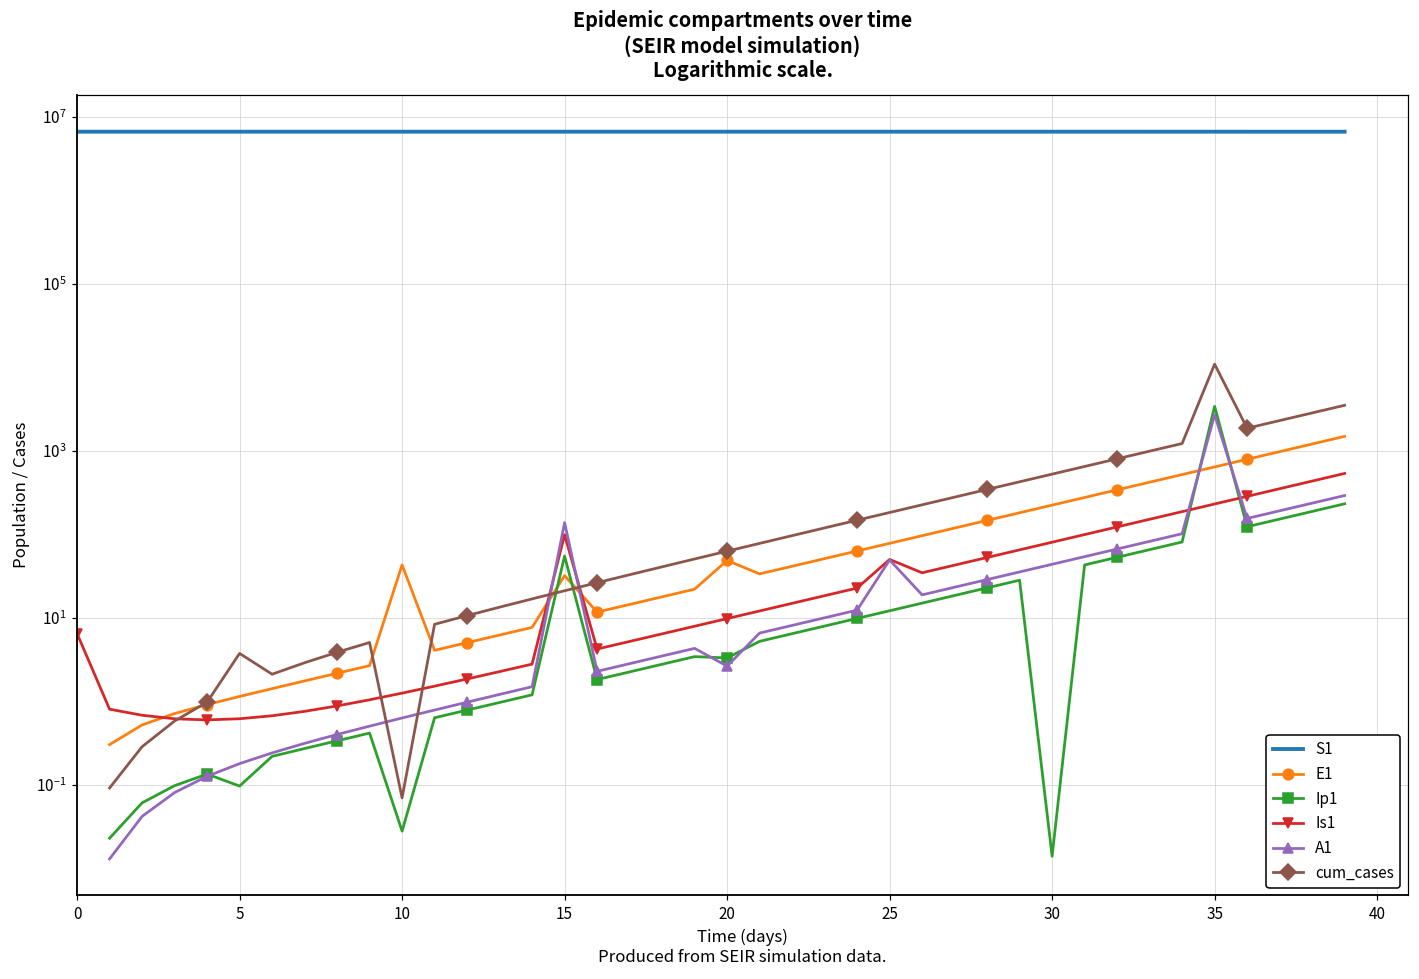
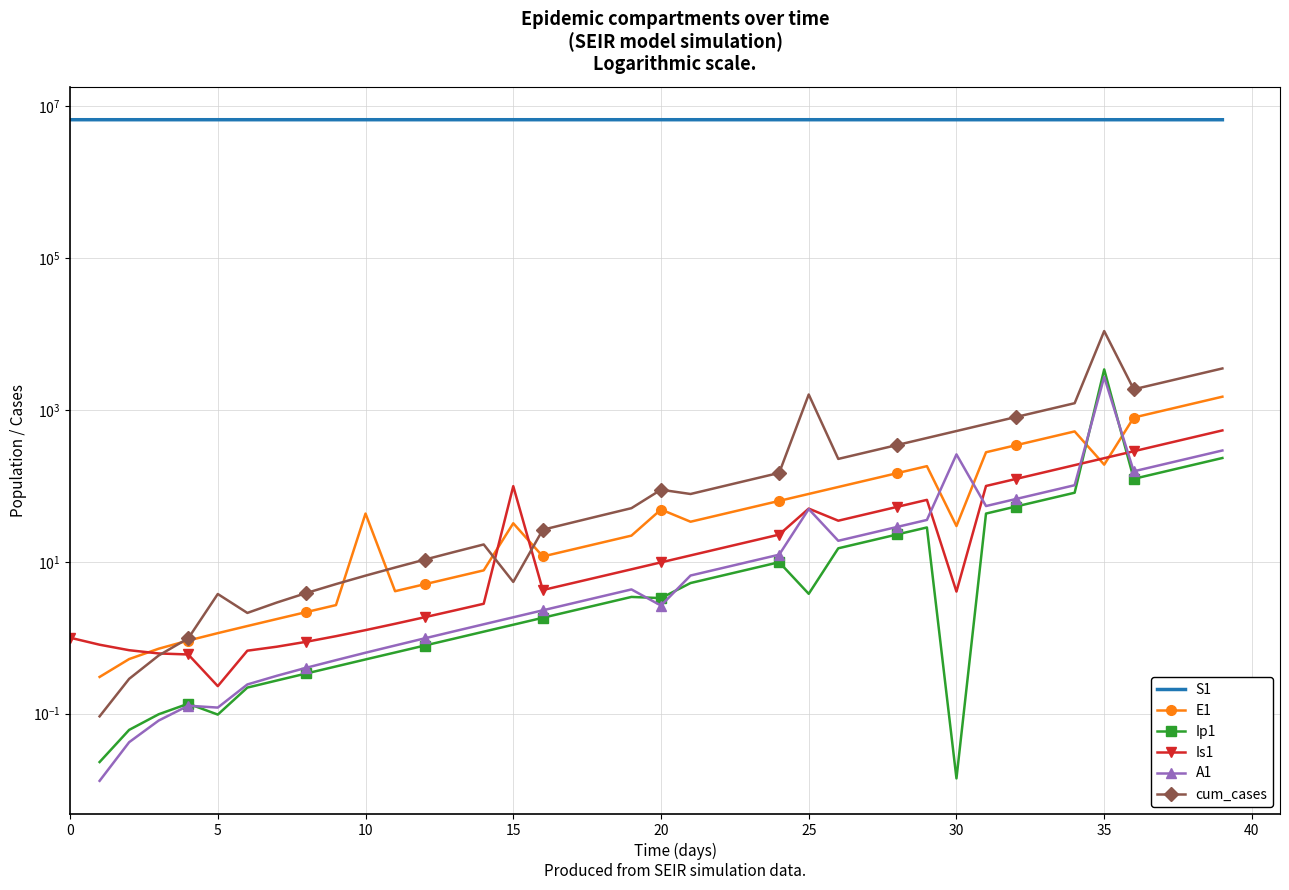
Is1, 0: 7 -> 1.0
Is1, 5: 0.6 -> 0.23
A1, 5: 0.18 -> 0.12
Ip1, 10: 0.028 -> 0.5
cum_cases, 10: 0.07 -> 7
Ip1, 15: 60 -> 1.5
A1, 15: 140 -> 1.9
cum_cases, 15: 21 -> 5
cum_cases, 20: 60 -> 90
Ip1, 25: 12 -> 4
cum_cases, 25: 180 -> 1600
E1, 30: 220 -> 30
Is1, 30: 80 -> 4
A1, 30: 40 -> 260
E1, 35: 600 -> 190
